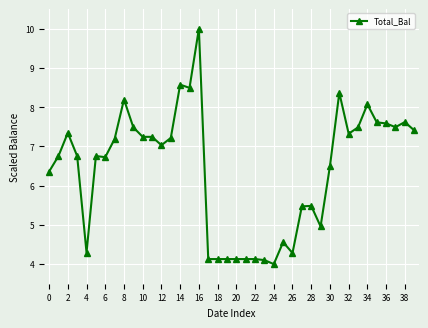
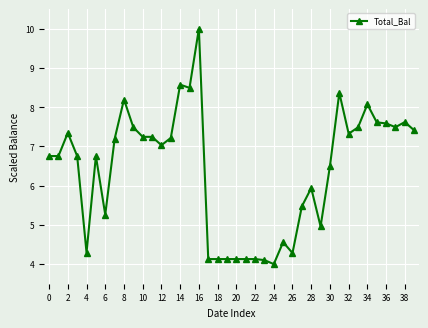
0: 6.4 -> 6.8
6: 6.7 -> 5.3
28: 5.5 -> 5.9
